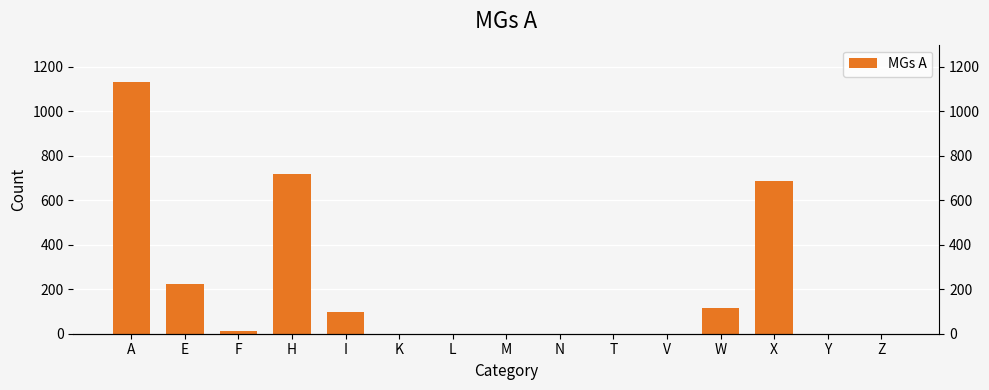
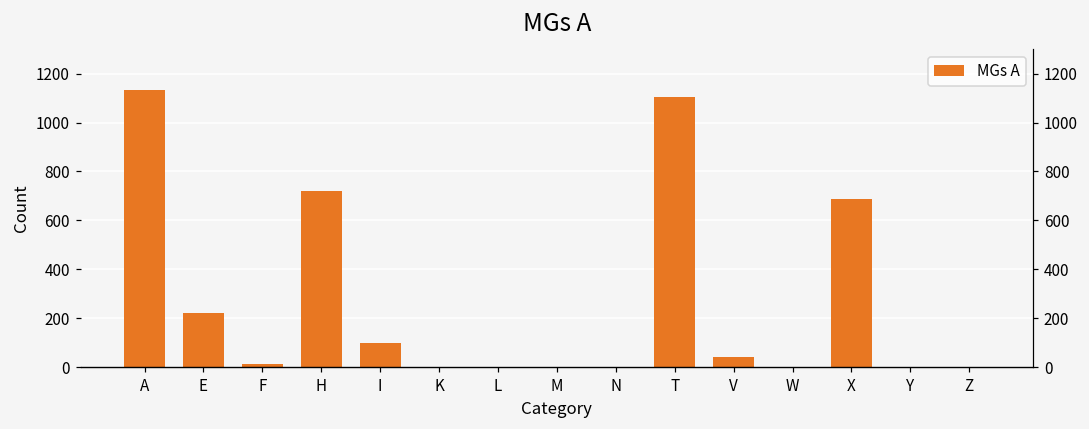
T: 0 -> 1100
V: 0 -> 40
W: 110 -> 0
